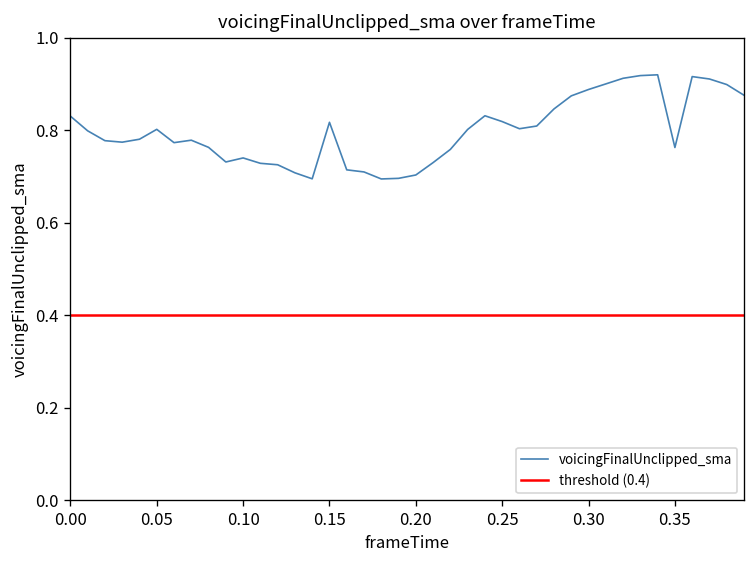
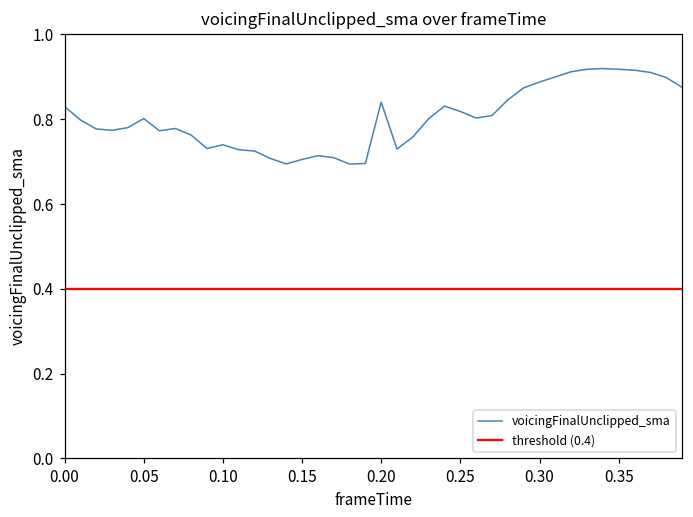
0.15: 0.82 -> 0.71
0.20: 0.70 -> 0.84
0.35: 0.76 -> 0.92
